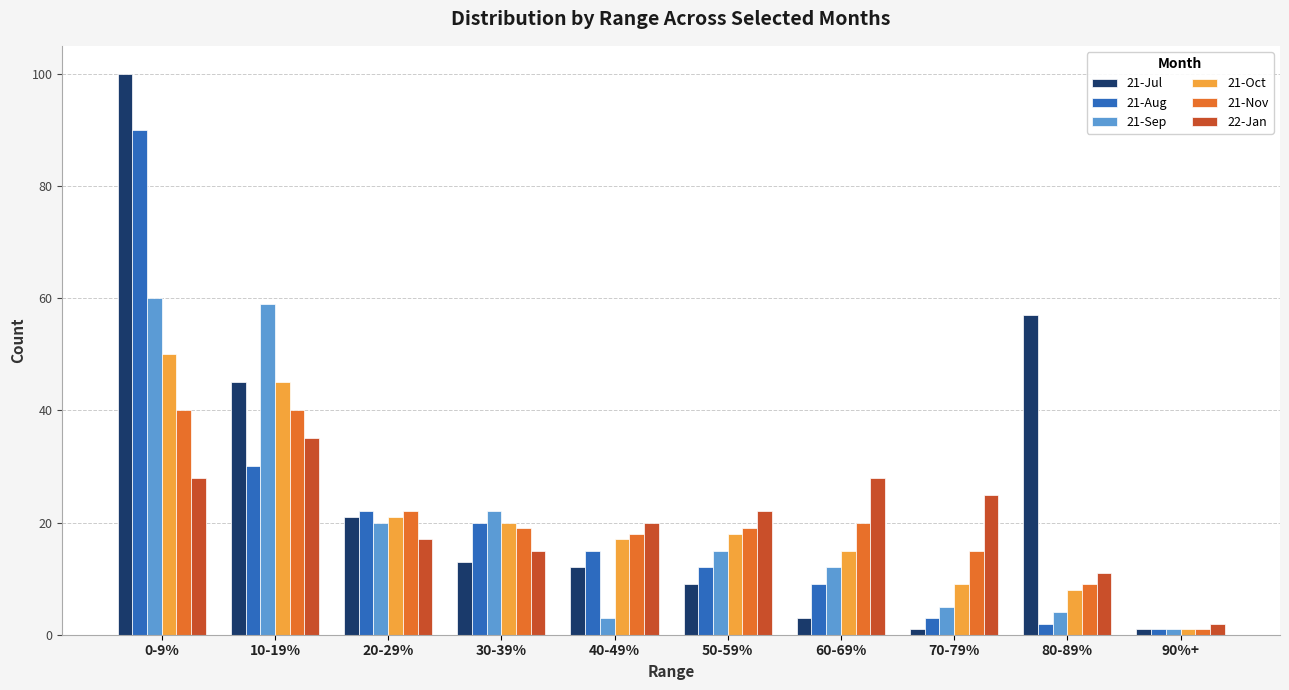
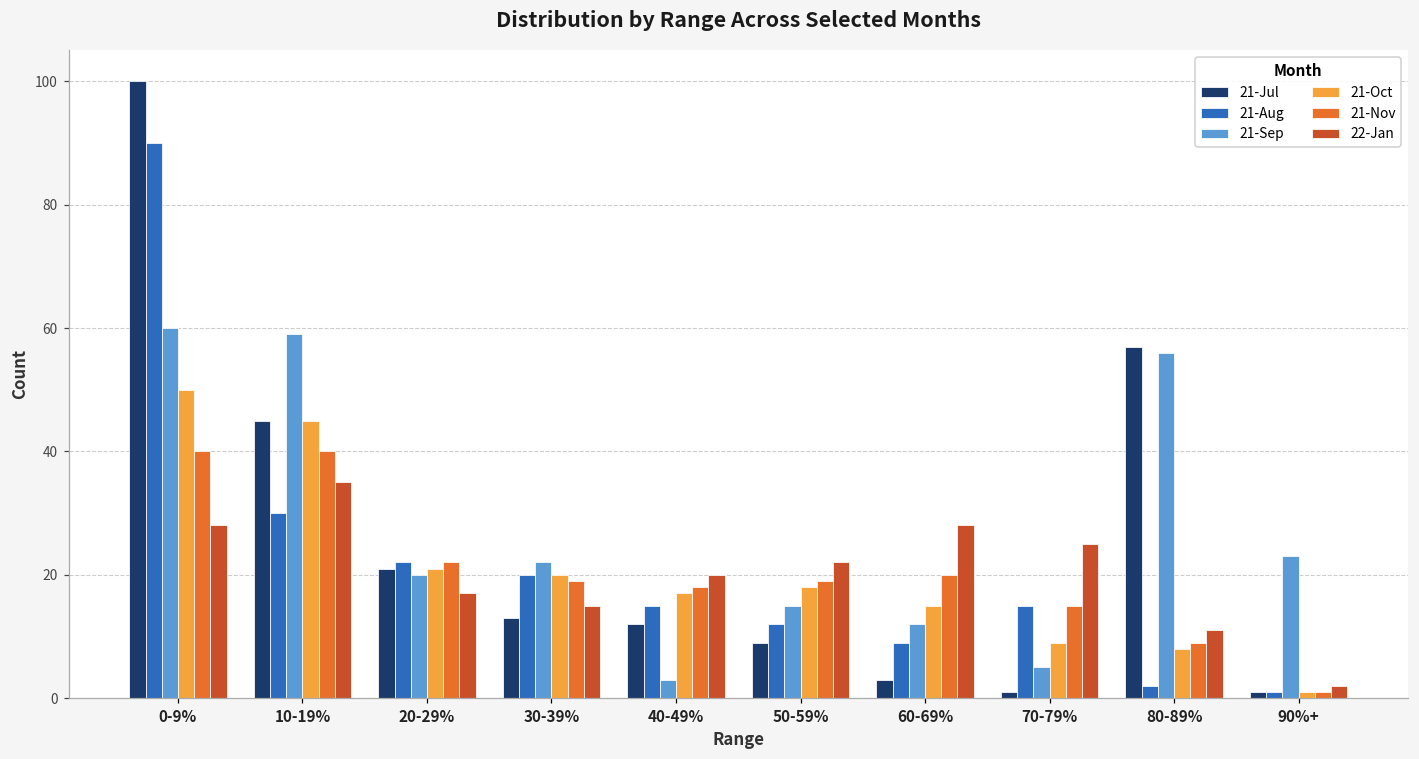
21-Aug, 70-79%: 3 -> 15
21-Sep, 80-89%: 4 -> 56
21-Sep, 90%+: 1 -> 23
